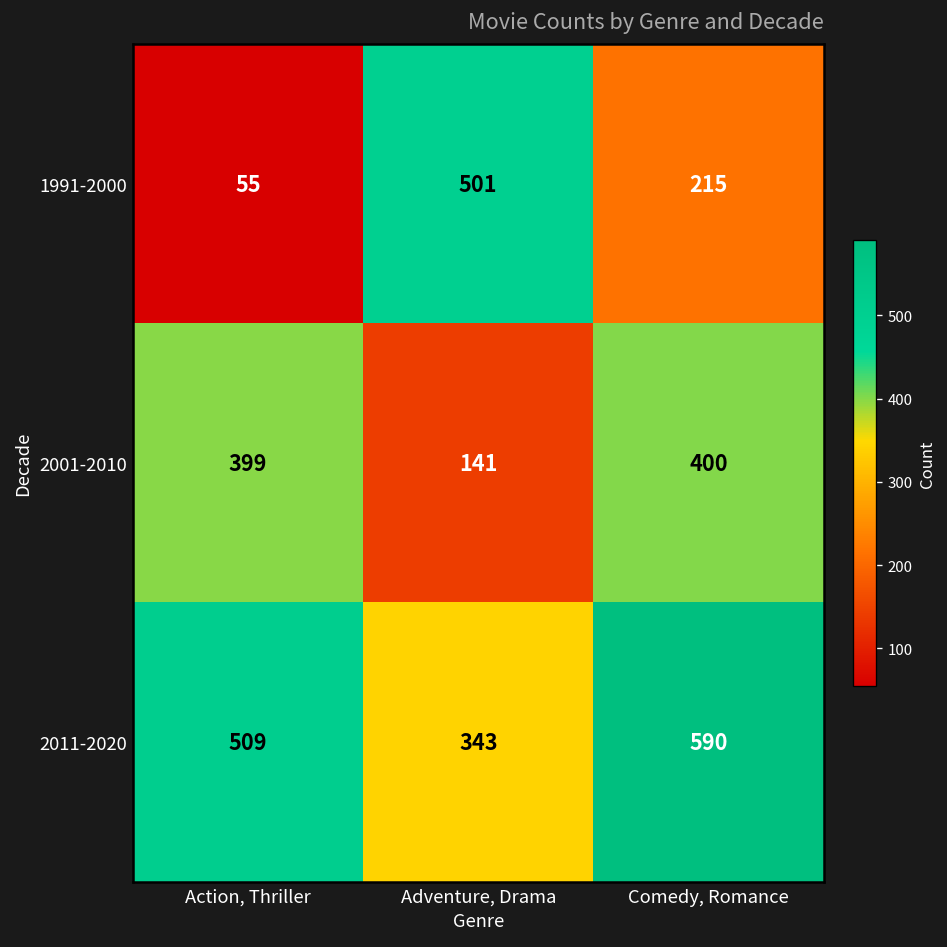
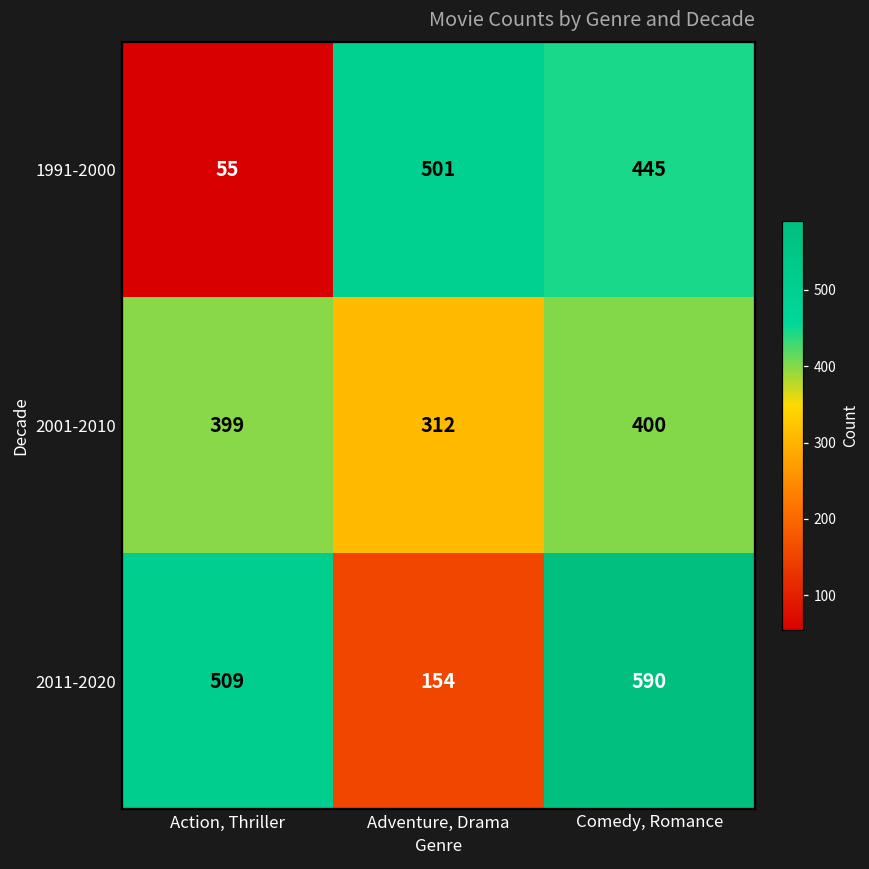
1991-2000, Comedy, Romance: 215 -> 445
2001-2010, Adventure, Drama: 141 -> 312
2011-2020, Adventure, Drama: 343 -> 154
